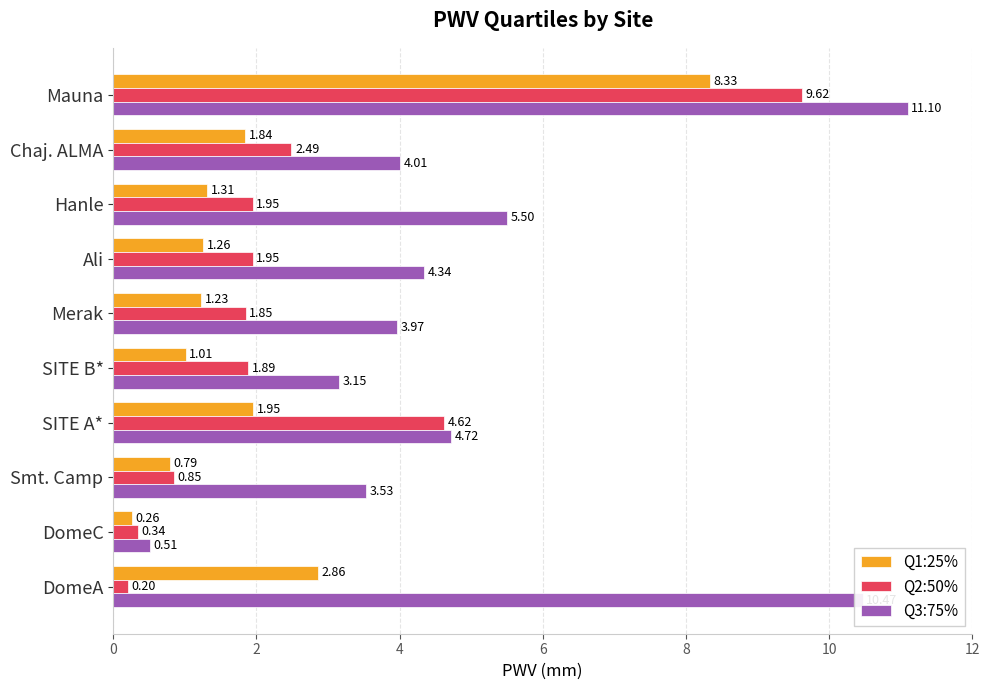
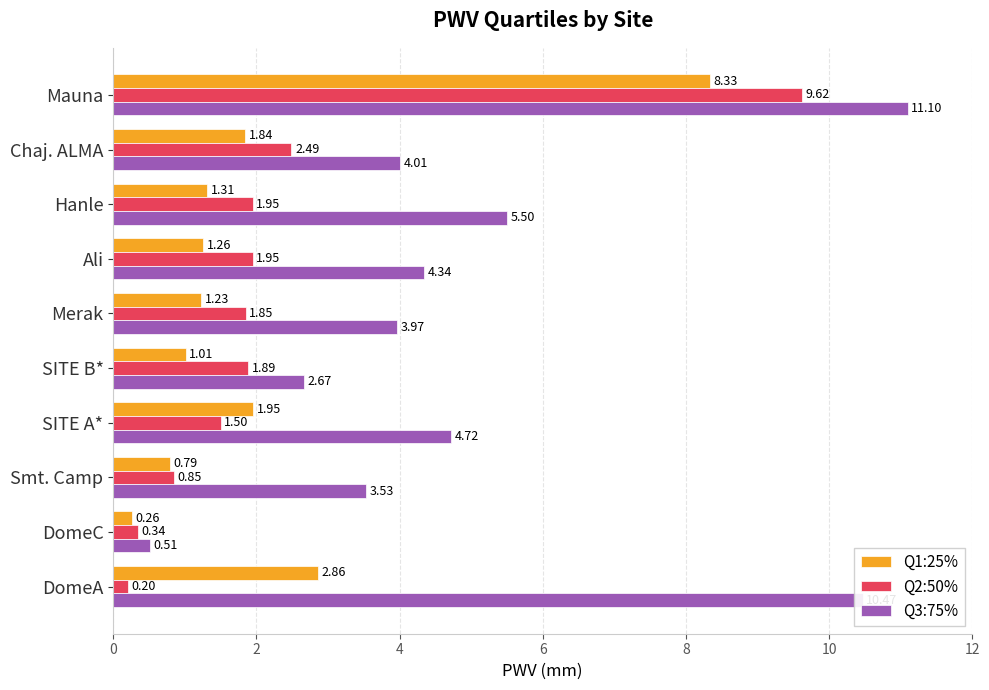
Q3:75%, SITE B*: 3.15 -> 2.67
Q2:50%, SITE A*: 4.62 -> 1.50
